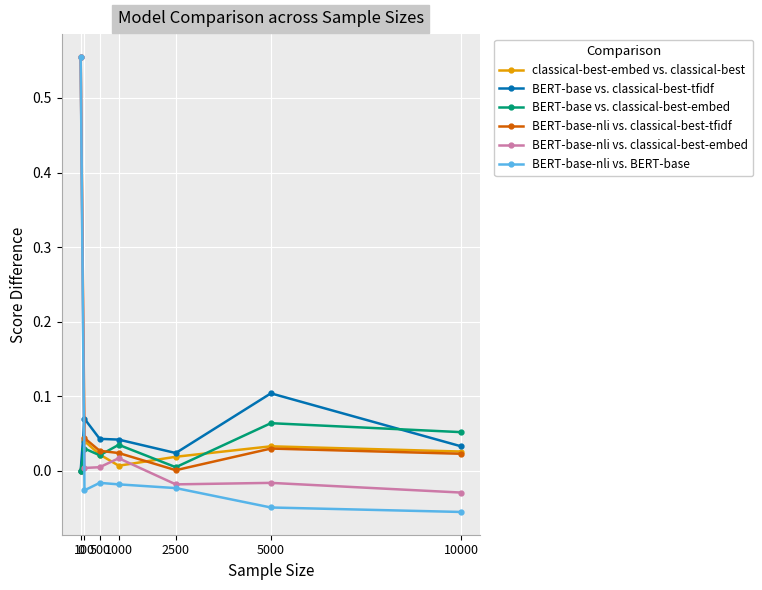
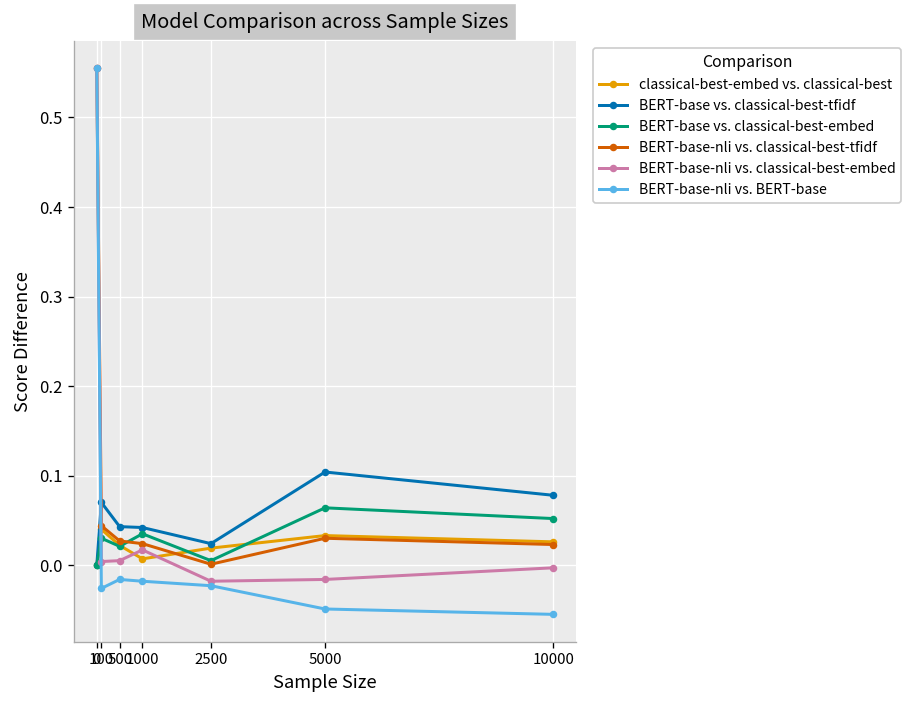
BERT-base vs. classical-best-tfidf, 10000: 0.03 -> 0.08
BERT-base-nli vs. classical-best-embed, 10000: -0.03 -> 0.00
